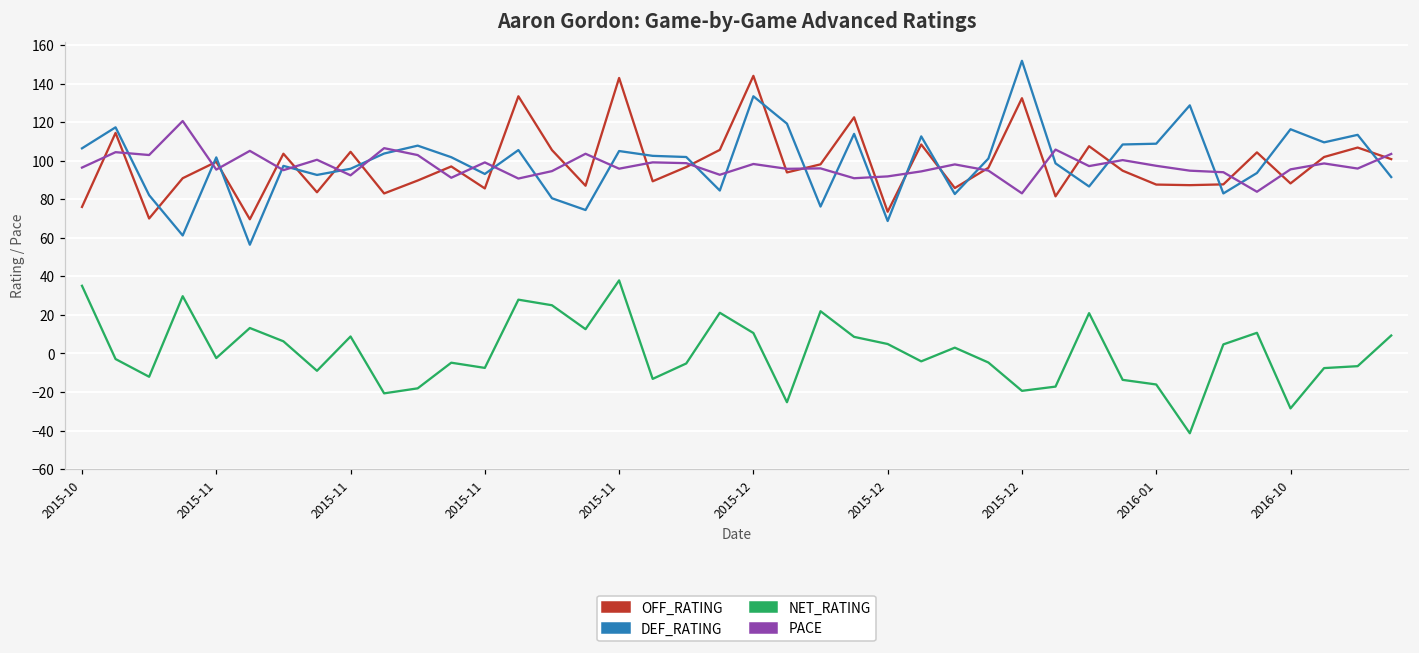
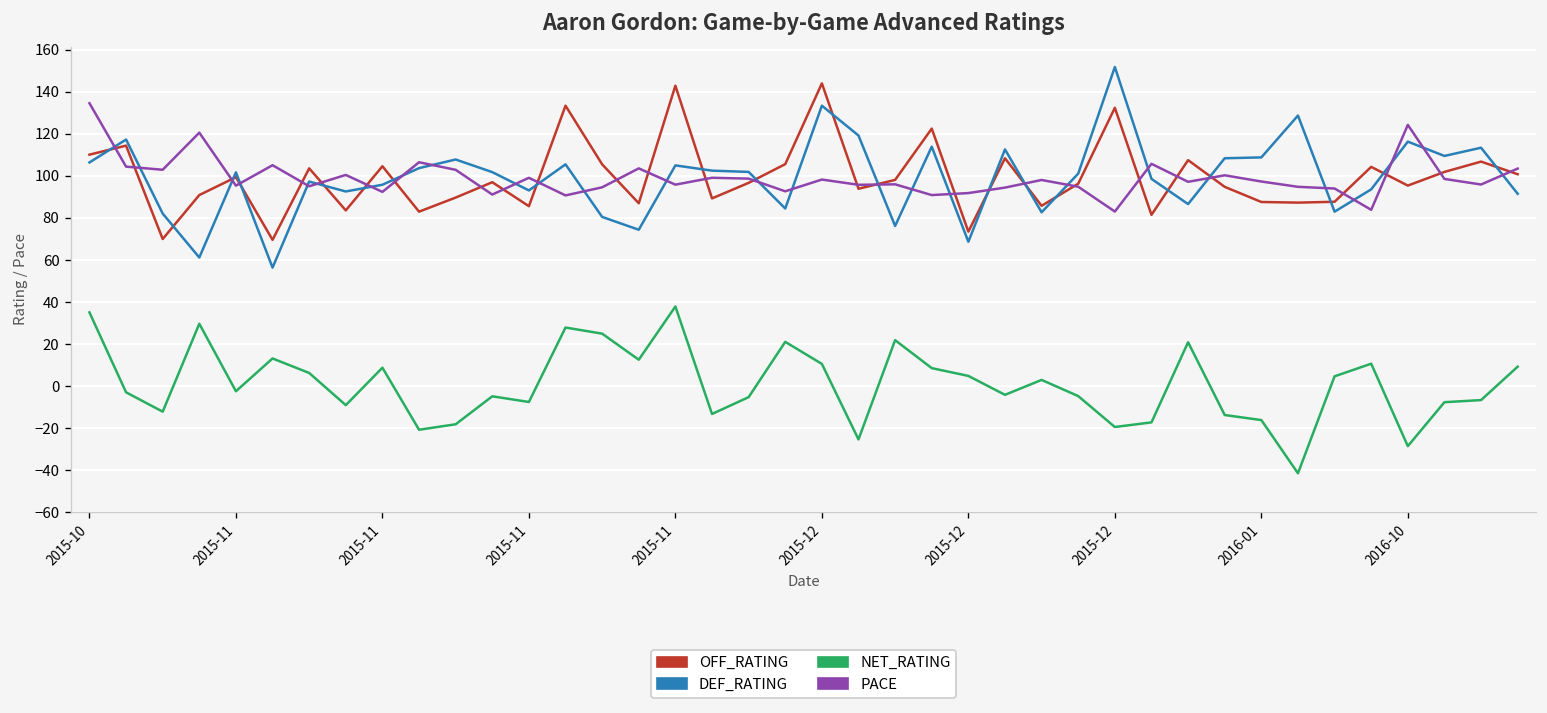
OFF_RATING, 2015-10: 76 -> 110
PACE, 2015-10: 96 -> 135
OFF_RATING, 2016-10: 88 -> 95
PACE, 2016-10: 95 -> 124
